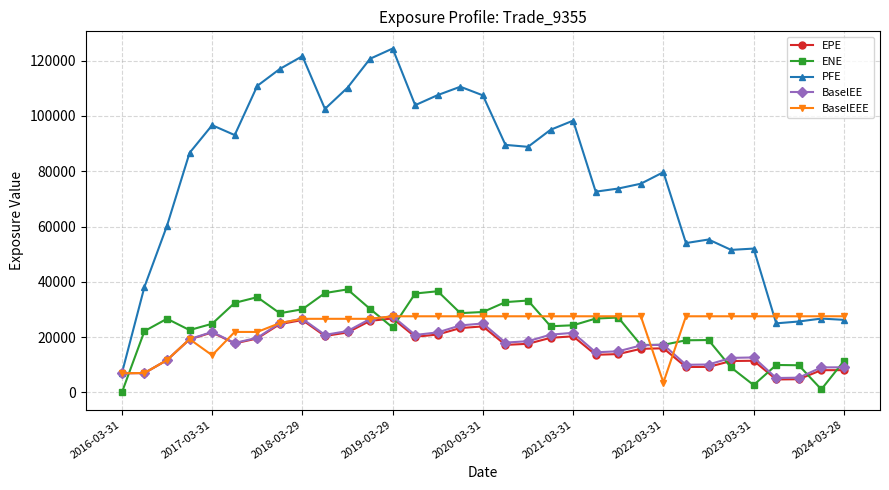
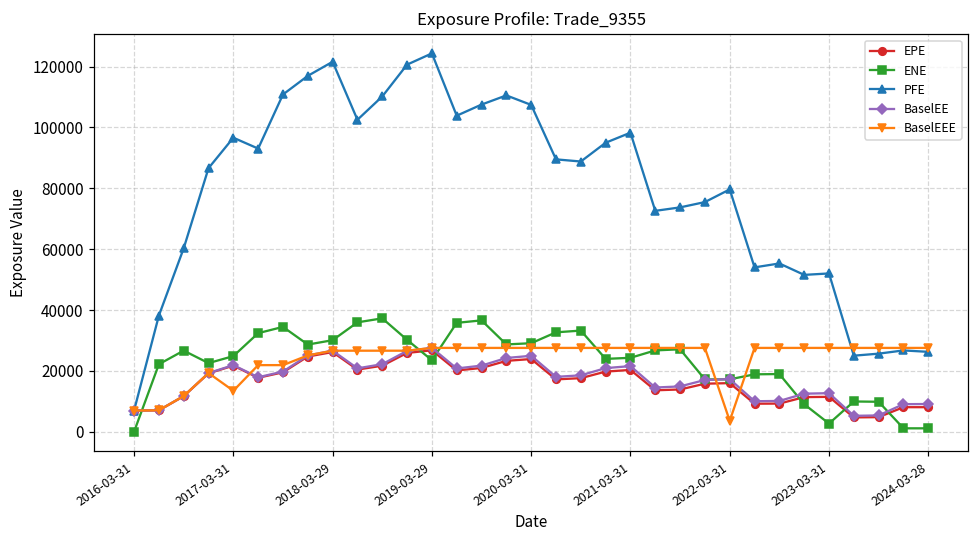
ENE, 2024-03-28: 11000 -> 1000
